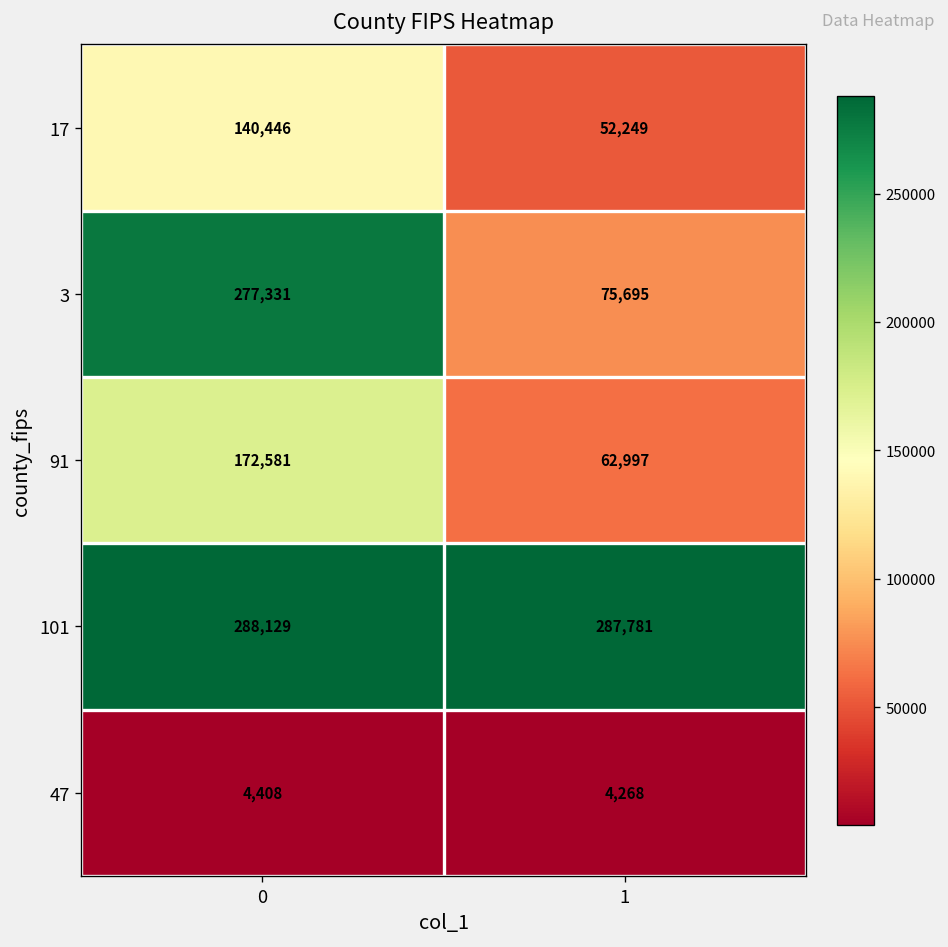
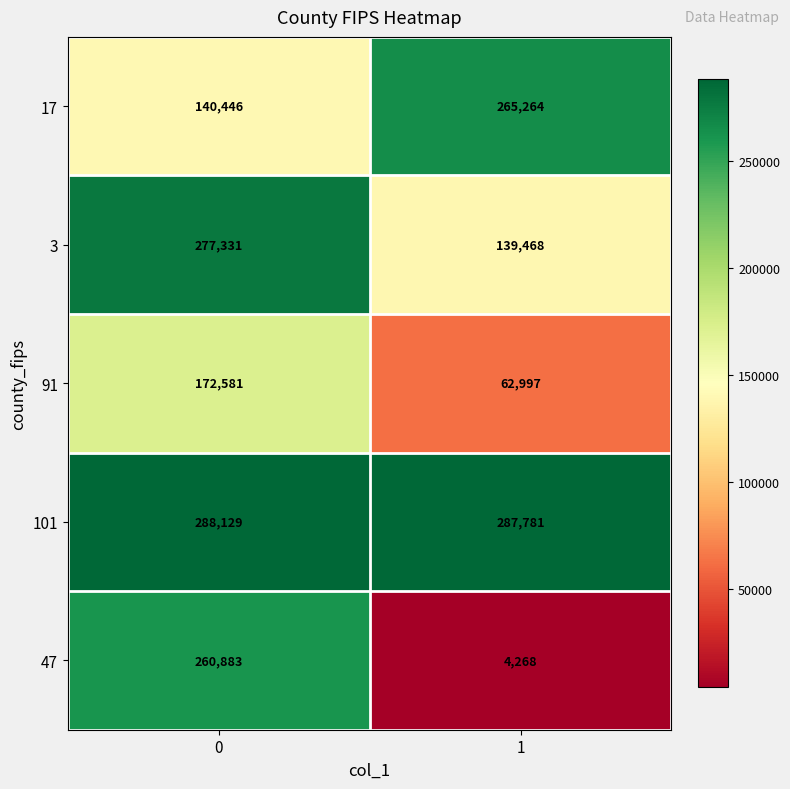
17, 1: 52,249 -> 265,264
3, 1: 75,695 -> 139,468
47, 0: 4,408 -> 260,883
